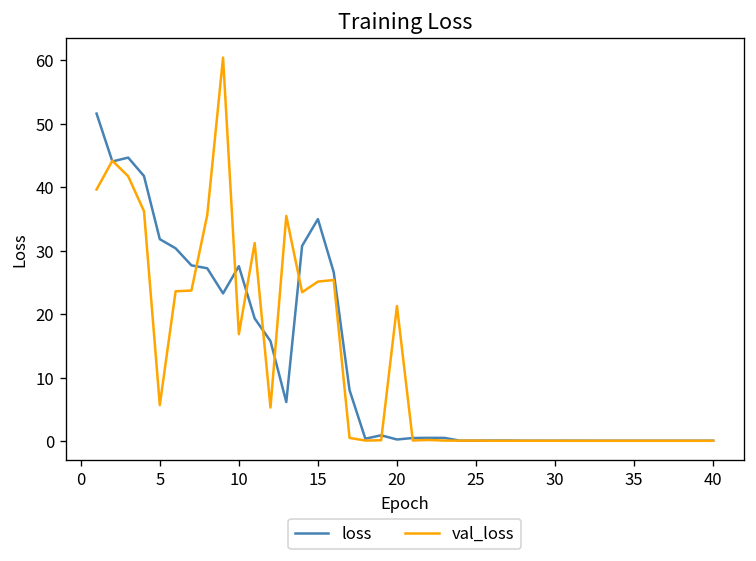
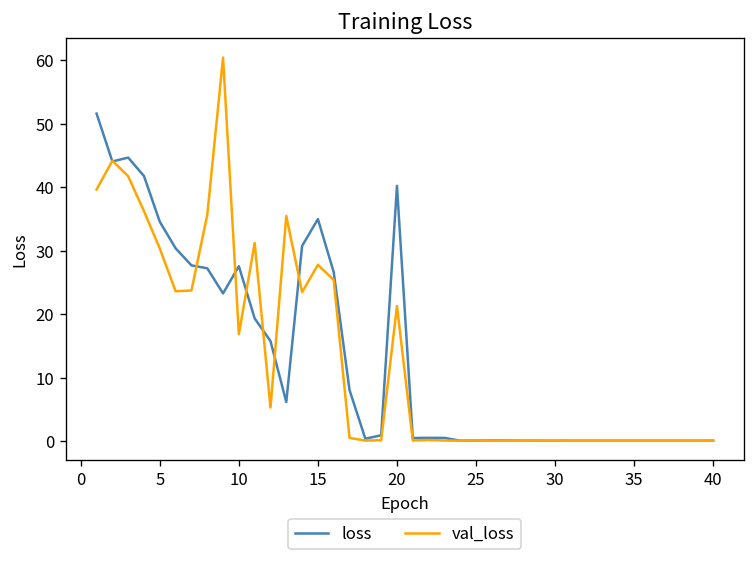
loss, 5: 32 -> 35
val_loss, 5: 6 -> 30
val_loss, 15: 25 -> 28
loss, 20: 0 -> 40
